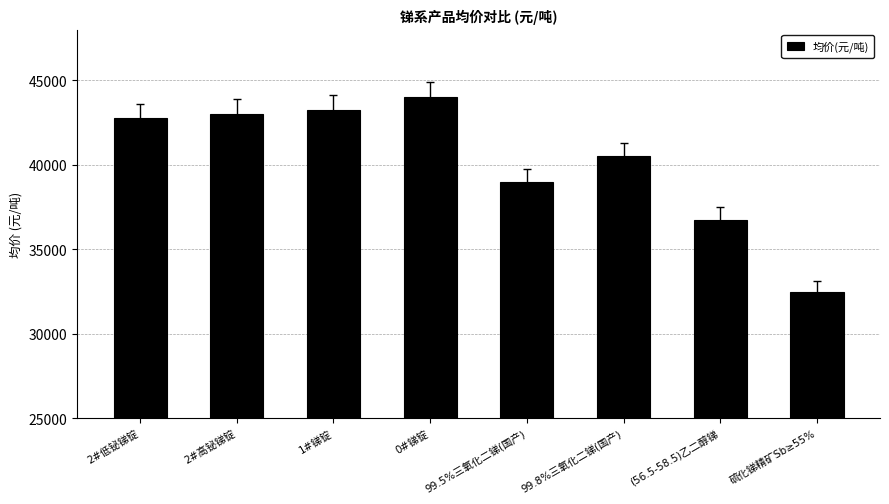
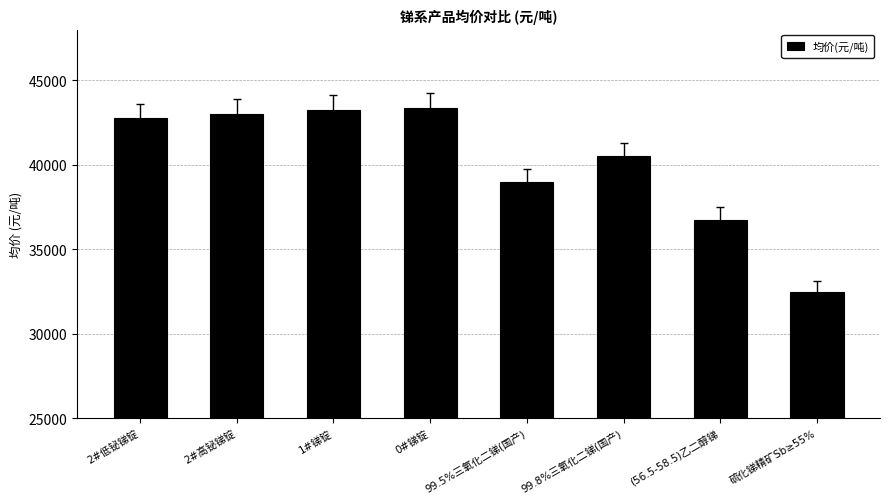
均价(元/吨), 0#锑锭: 44000 -> 43400
